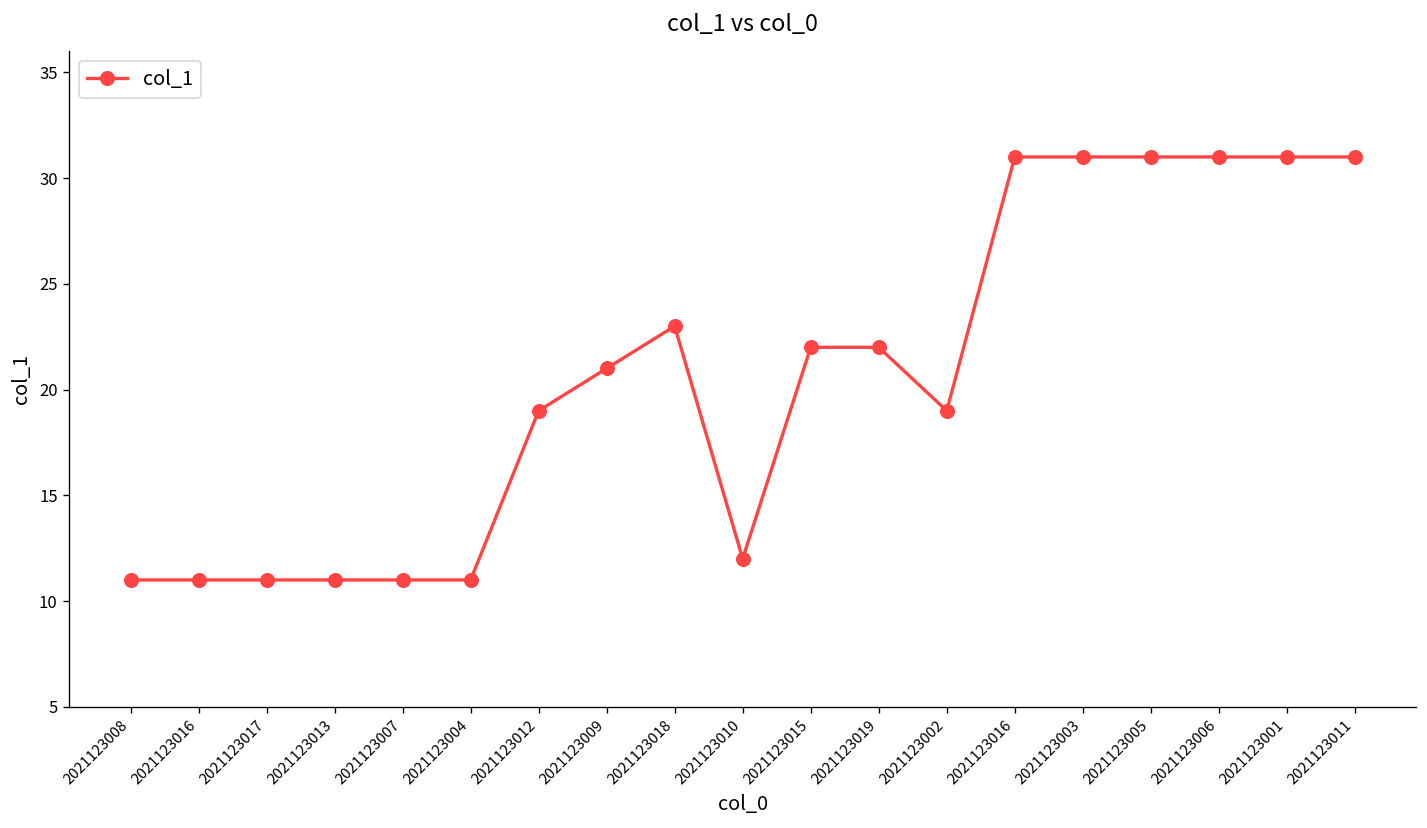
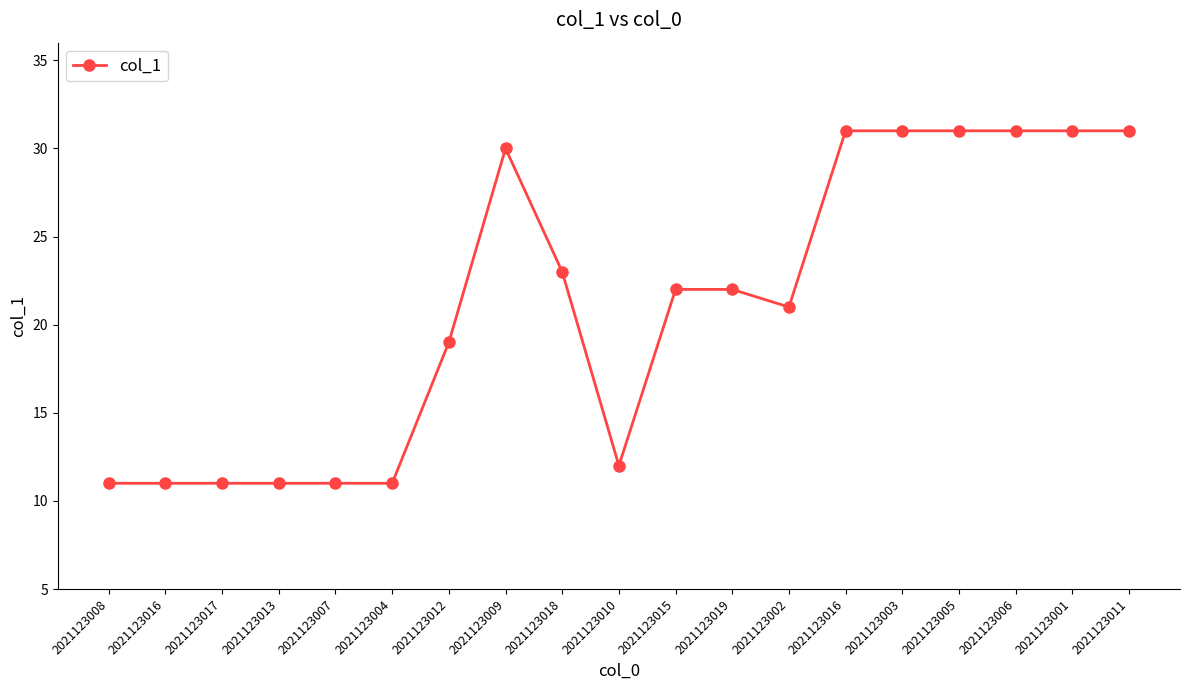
2021123009: 21 -> 30
2021123002: 19 -> 21
